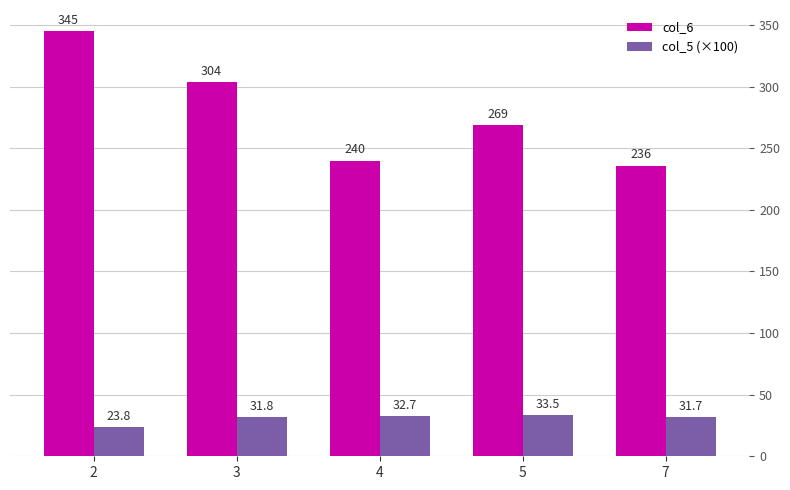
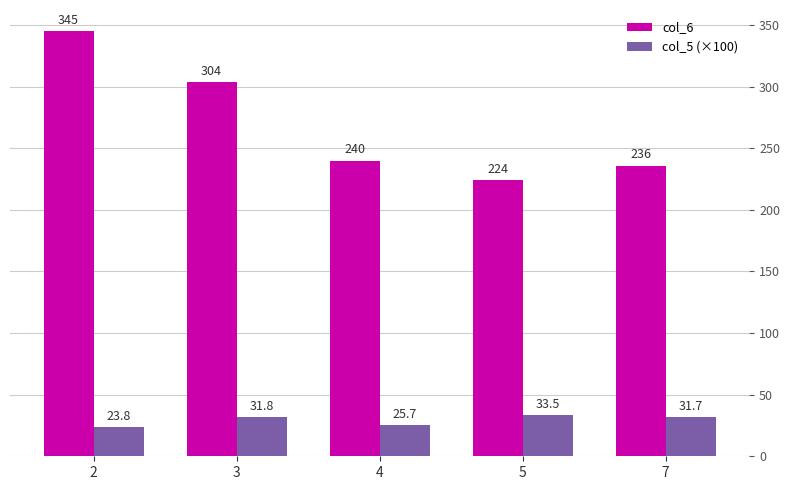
col_5 (×100), 4: 32.7 -> 25.7
col_6, 5: 269 -> 224
